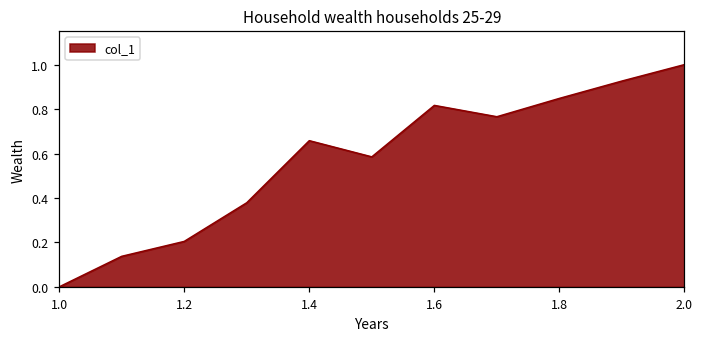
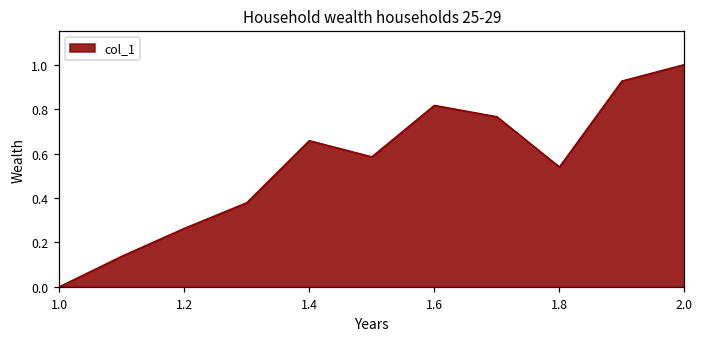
1.2: 0.20 -> 0.26
1.8: 0.85 -> 0.54
